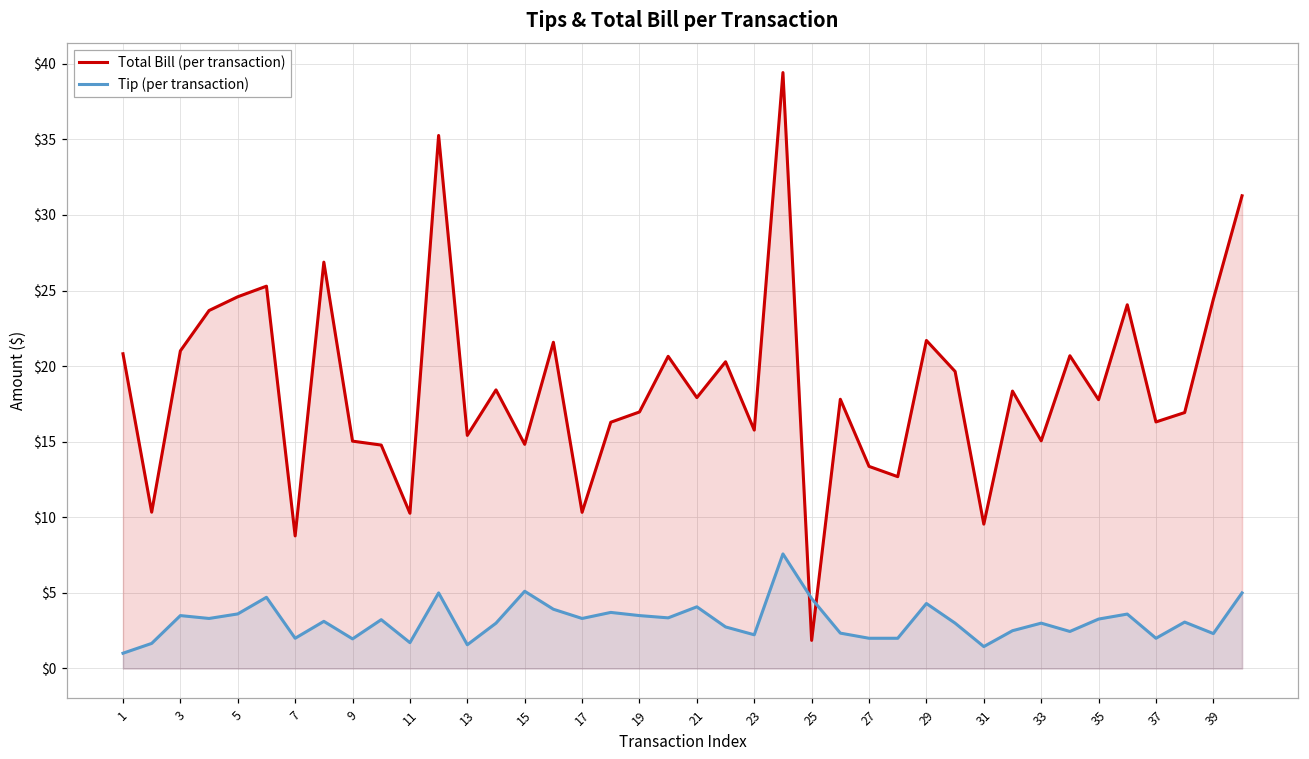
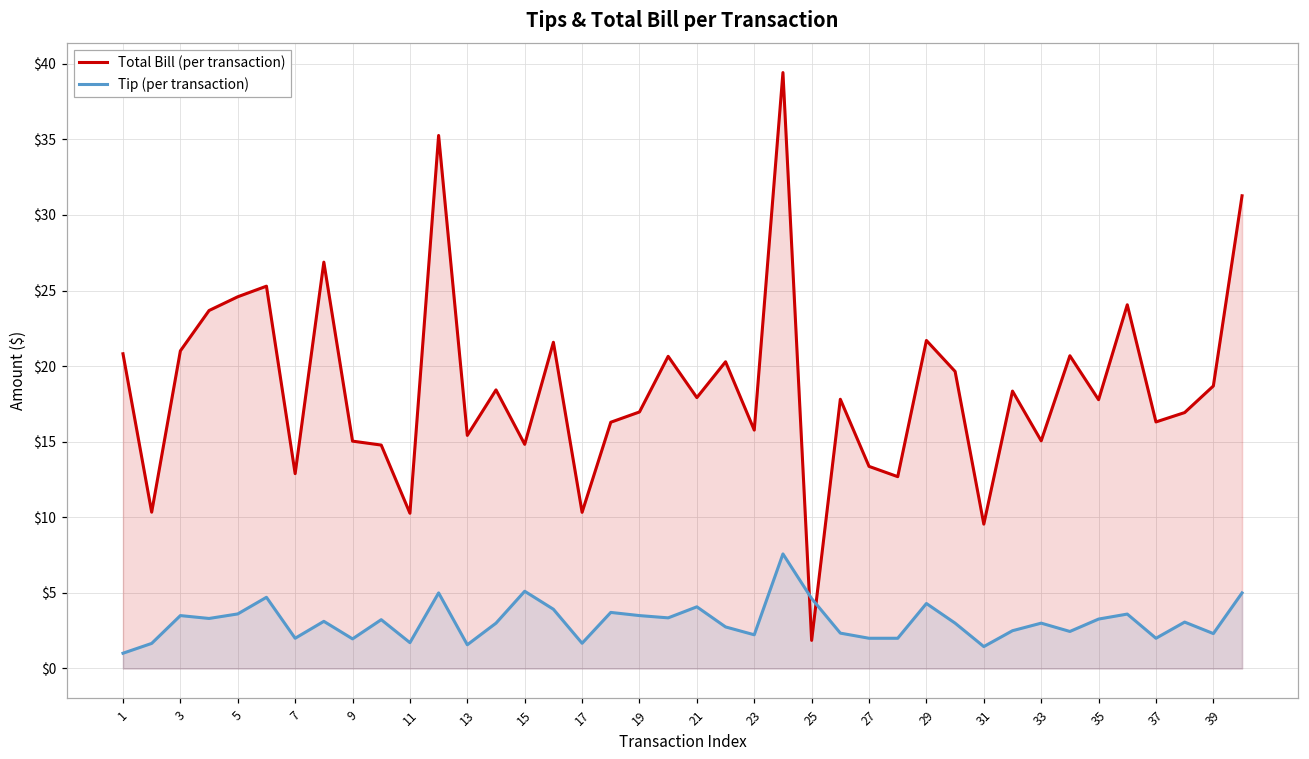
Total Bill (per transaction), 7: $8.8 -> $12.9
Tip (per transaction), 17: $3.3 -> $1.7
Total Bill (per transaction), 39: $24.4 -> $18.7
